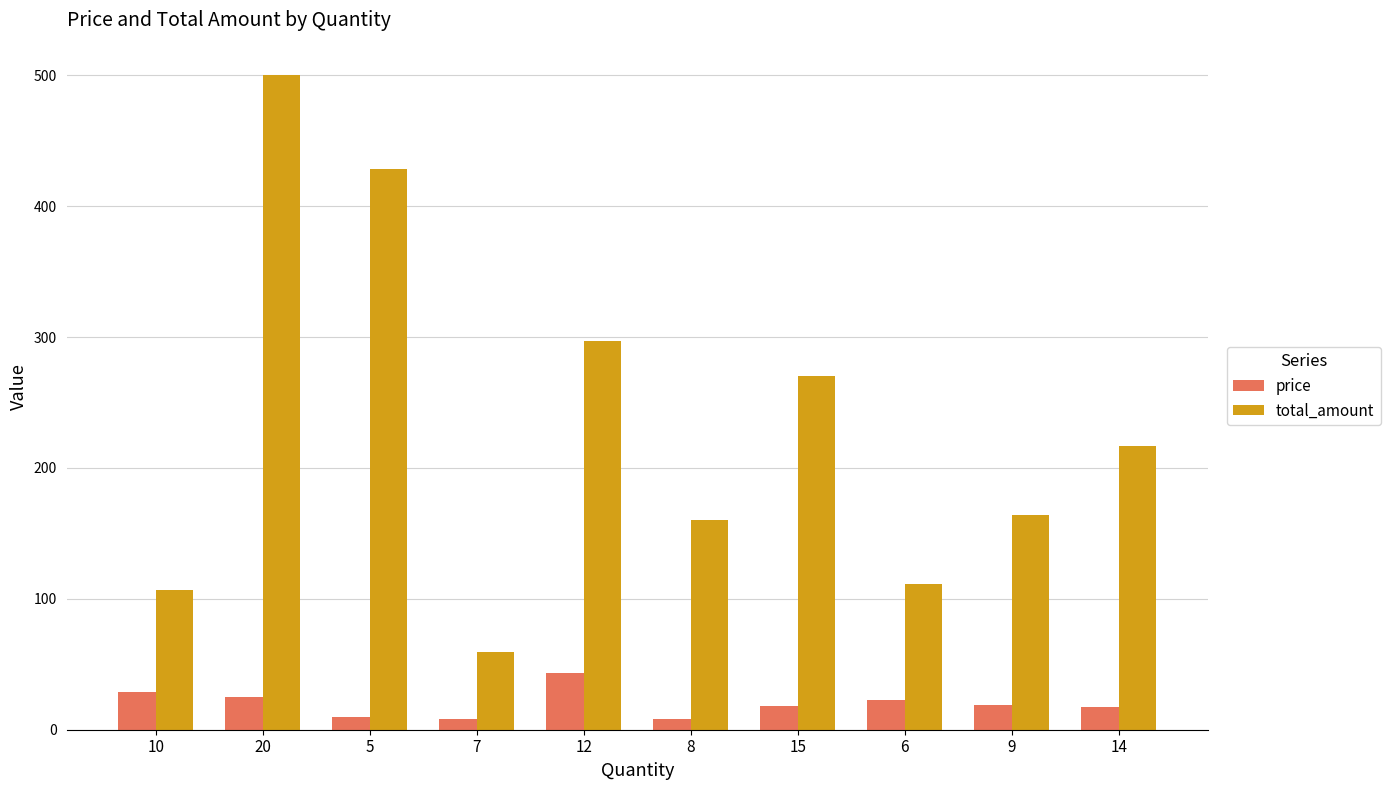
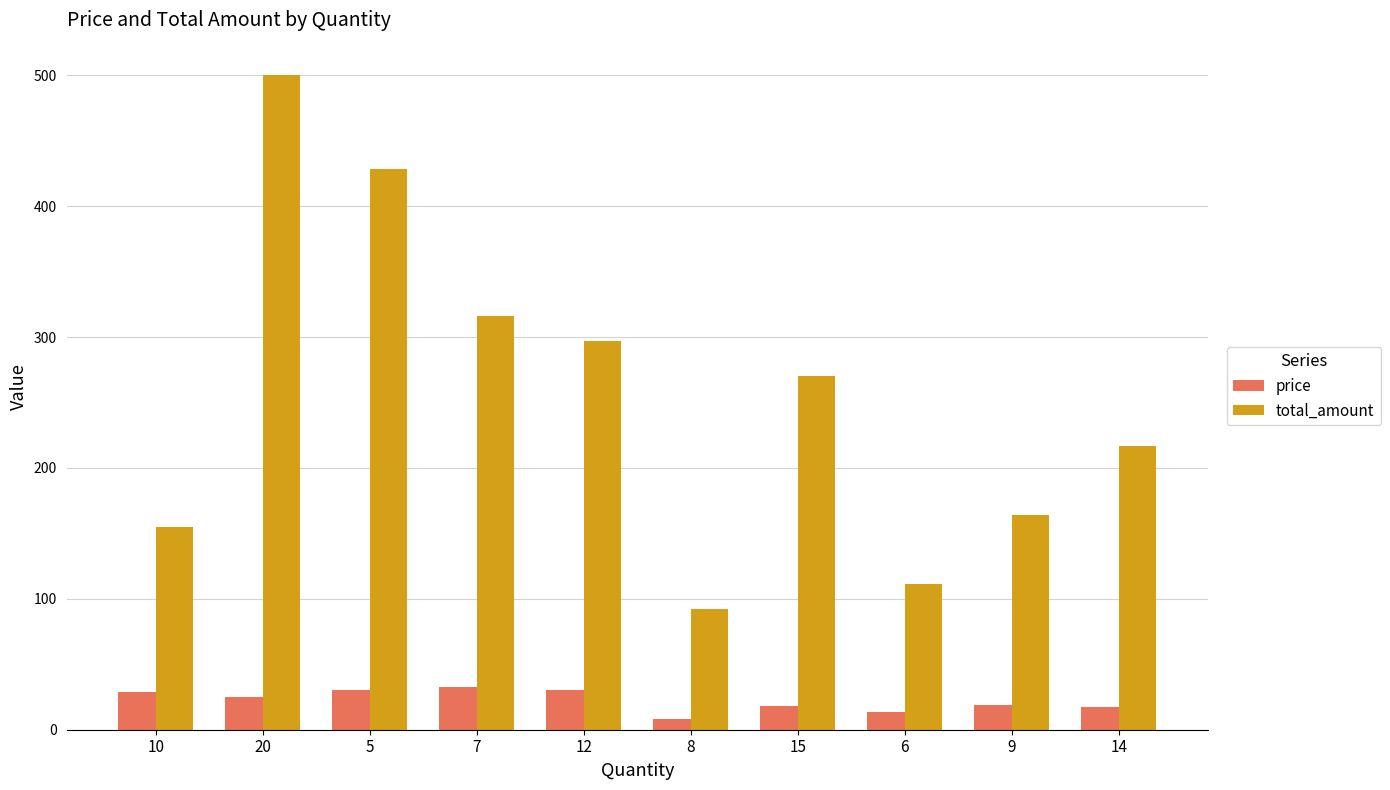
total_amount, 10: 107 -> 155
price, 5: 10 -> 30
price, 7: 9 -> 32
total_amount, 7: 60 -> 317
price, 12: 43 -> 30
total_amount, 8: 160 -> 93
price, 6: 23 -> 14
